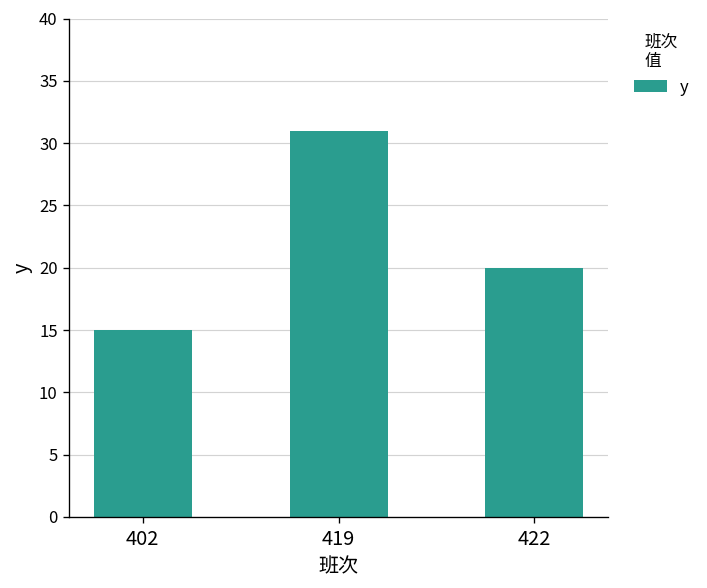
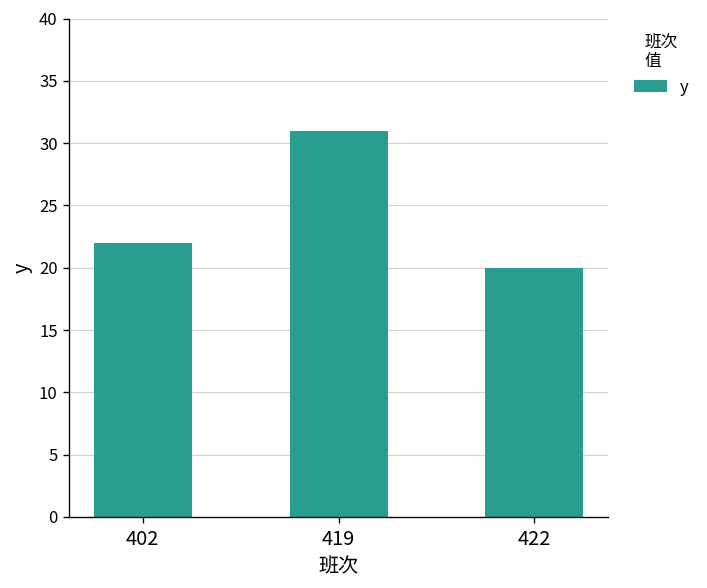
402: 15 -> 22
